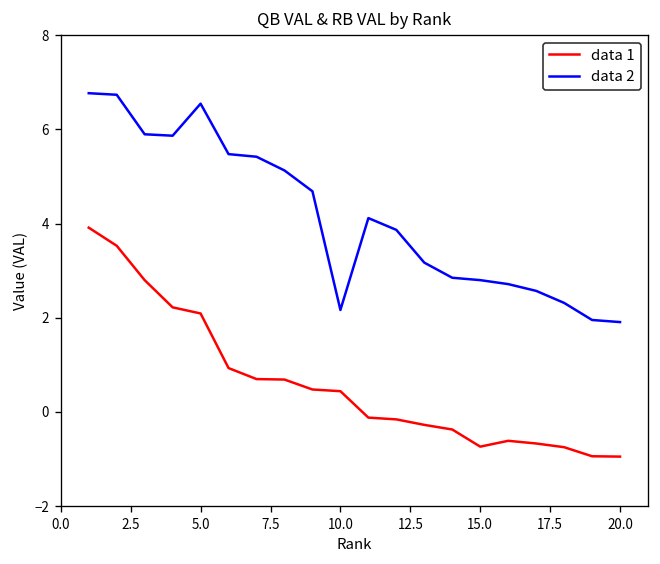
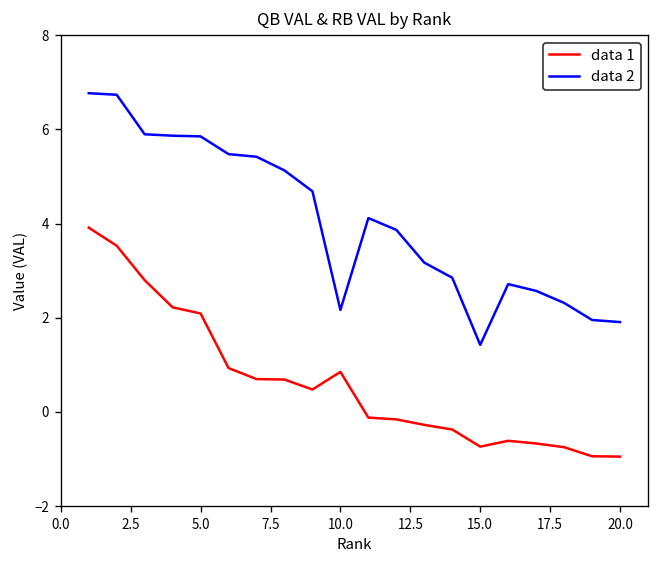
data 2, 5.0: 6.5 -> 5.9
data 1, 10.0: 0.4 -> 0.8
data 2, 15.0: 2.8 -> 1.4
